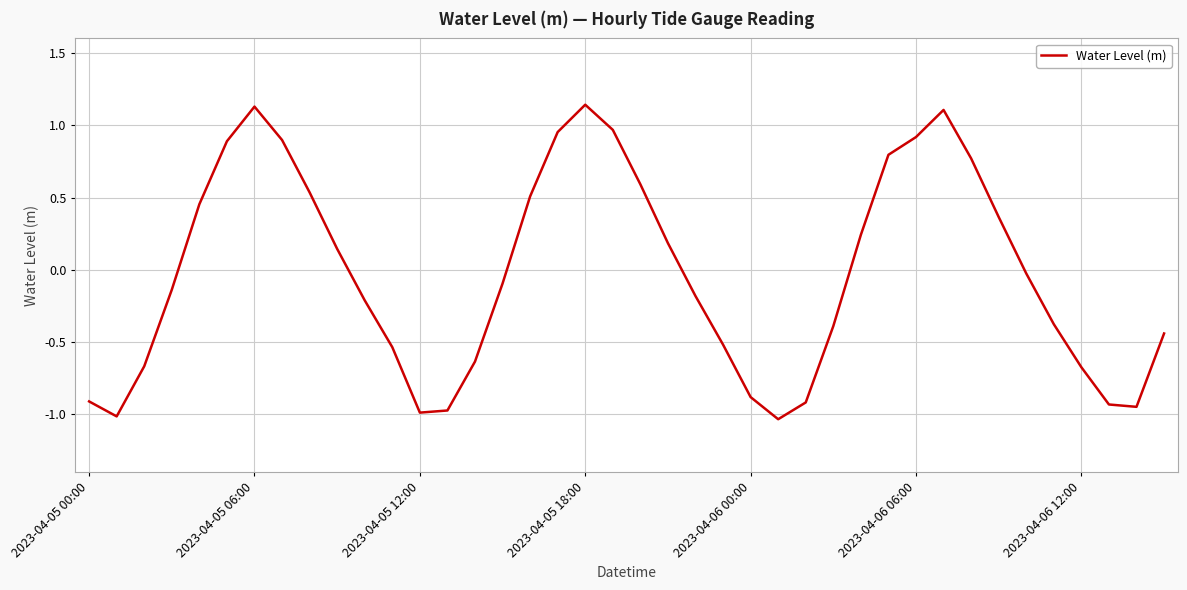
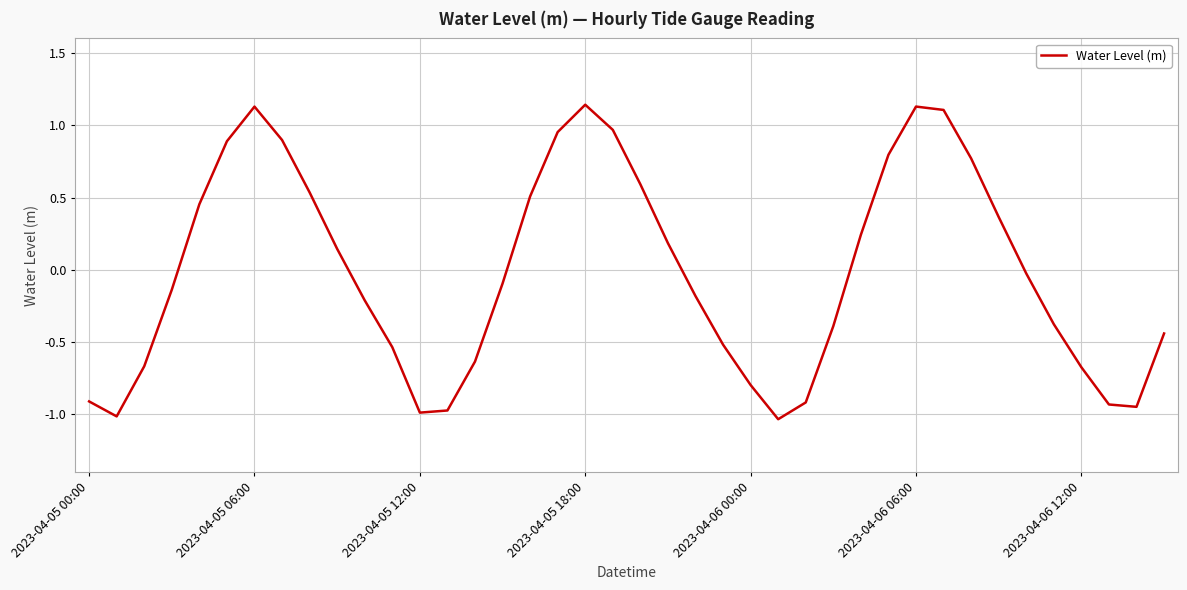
2023-04-06 00:00: -0.88 -> -0.80
2023-04-06 06:00: 0.92 -> 1.13
